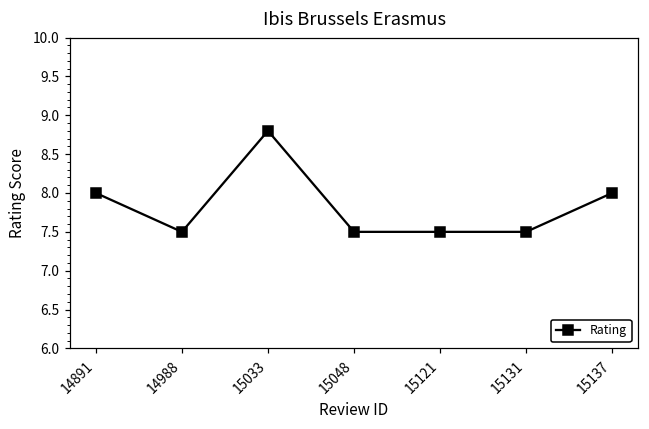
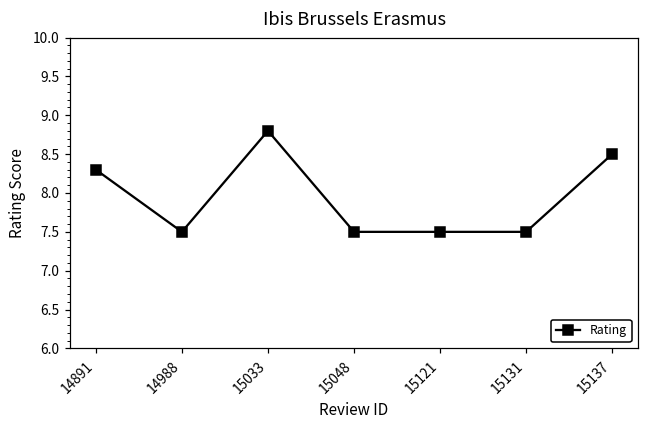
14891: 8.0 -> 8.3
15137: 8.0 -> 8.5
